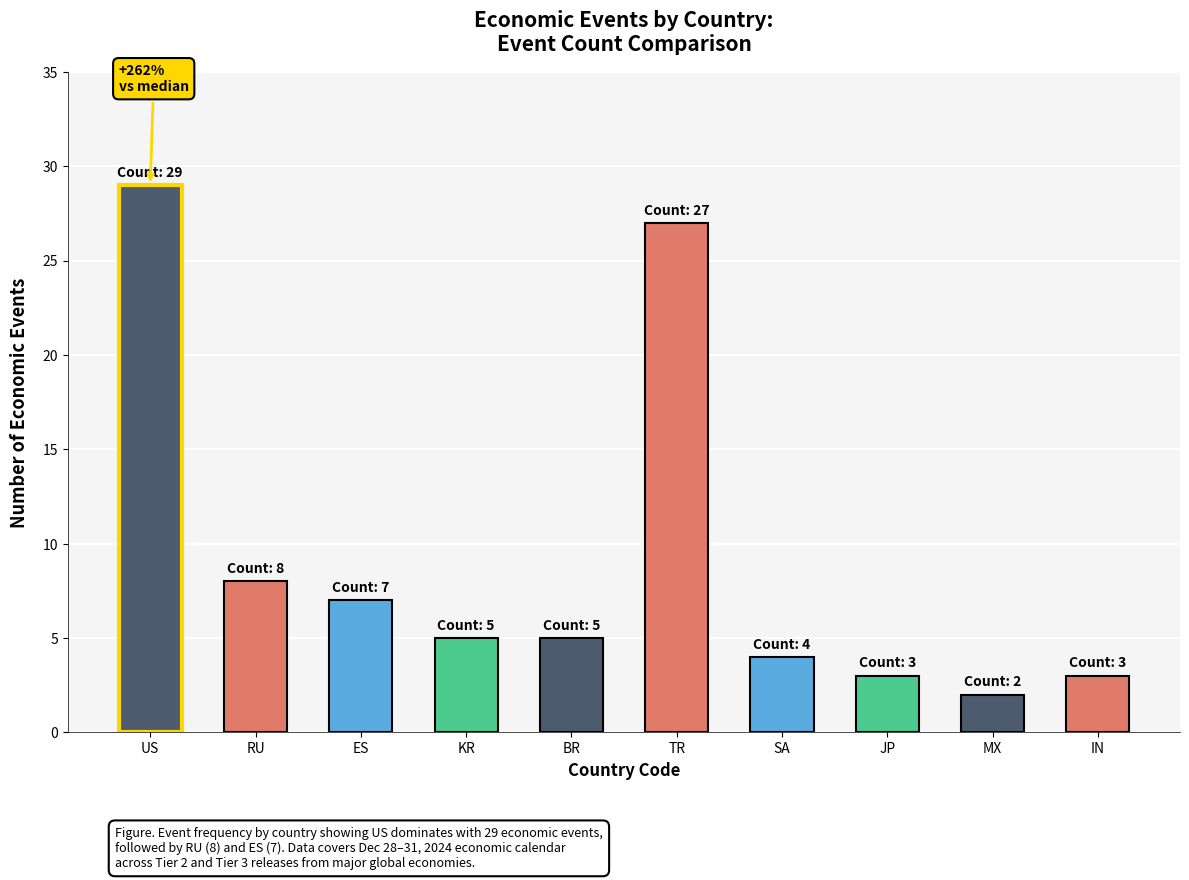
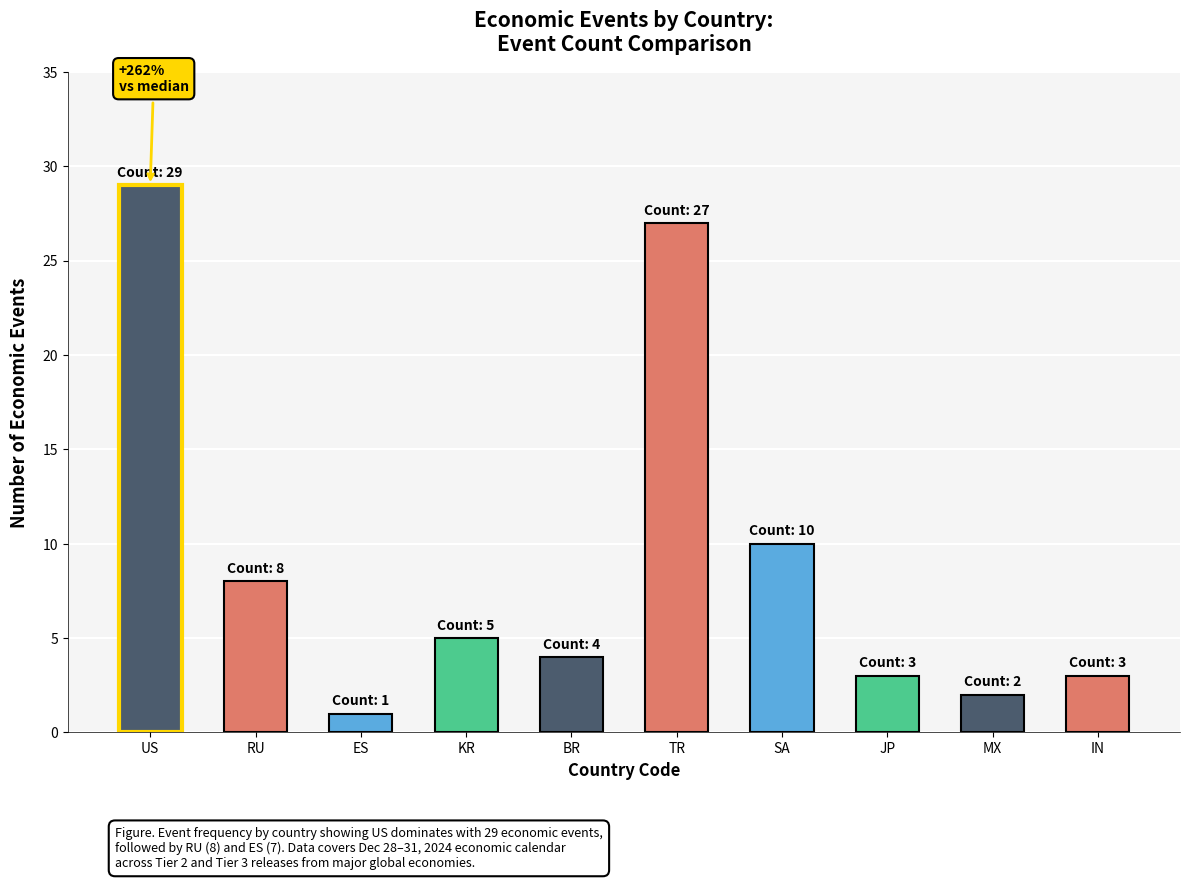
ES: 7 -> 1
BR: 5 -> 4
SA: 4 -> 10
